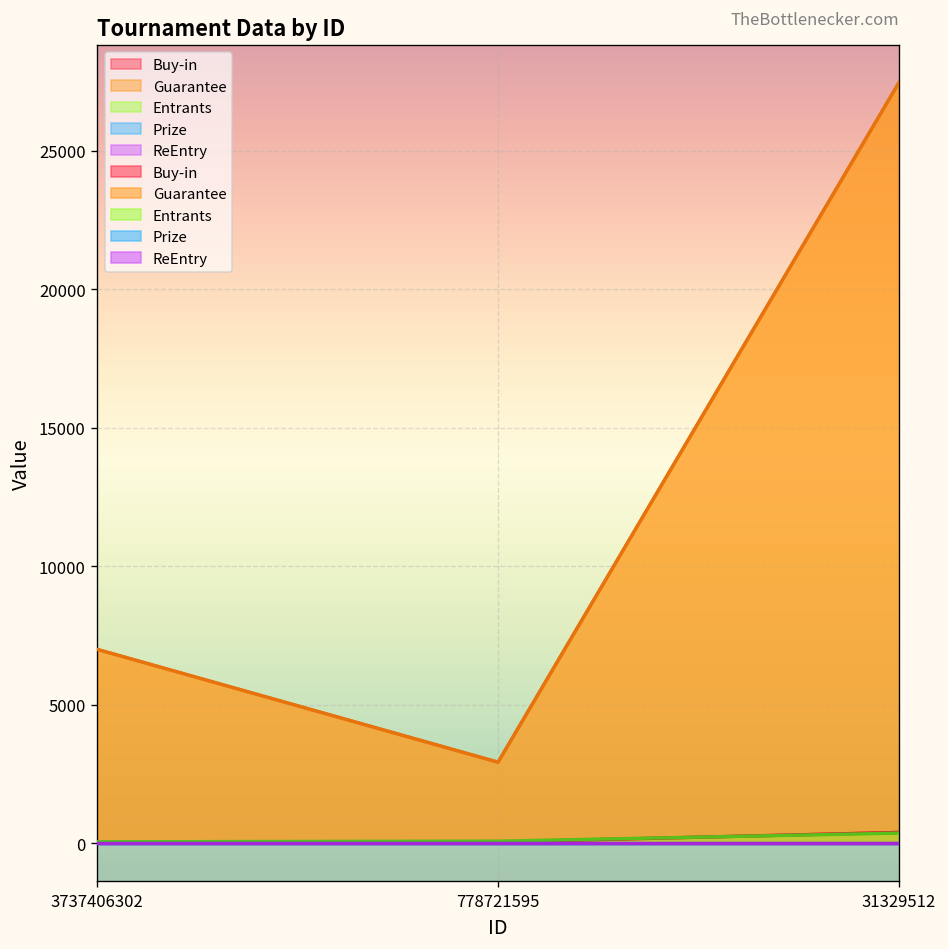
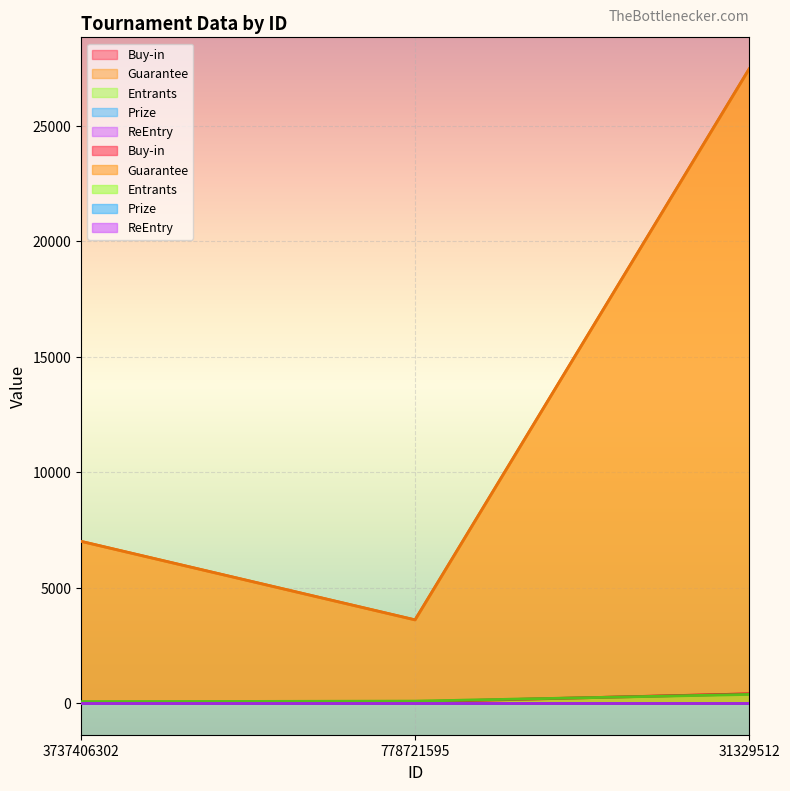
Guarantee, 778721595: 2900 -> 3600
